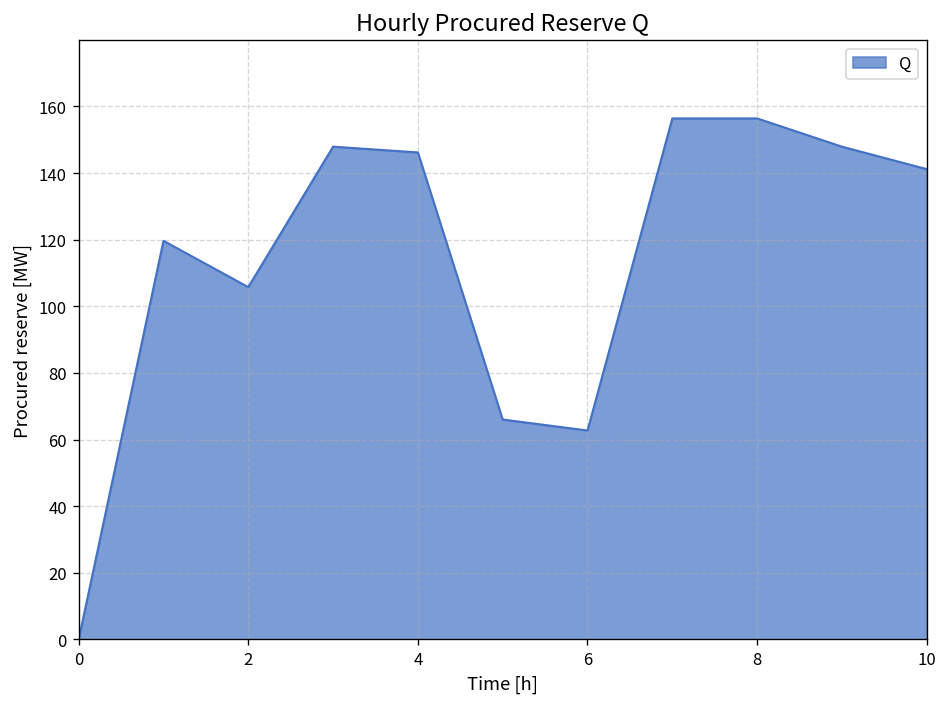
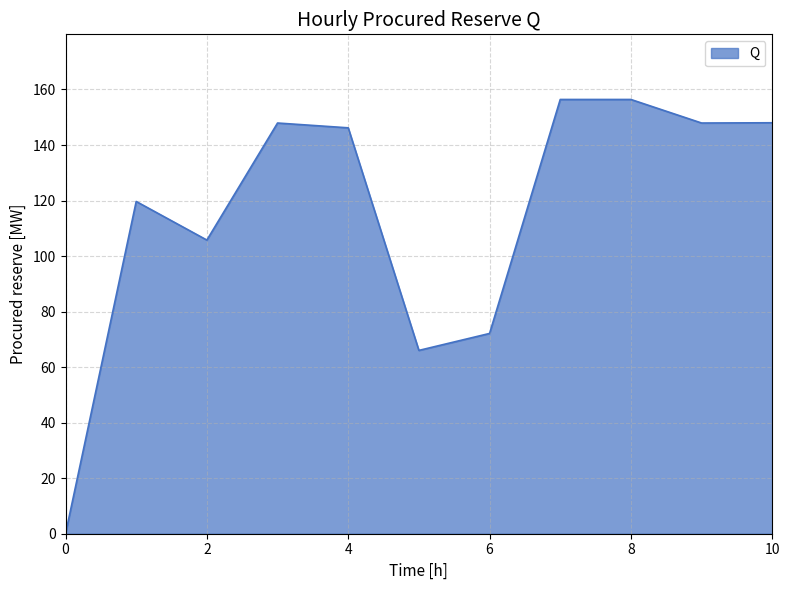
6: 63 -> 72
10: 141 -> 148
